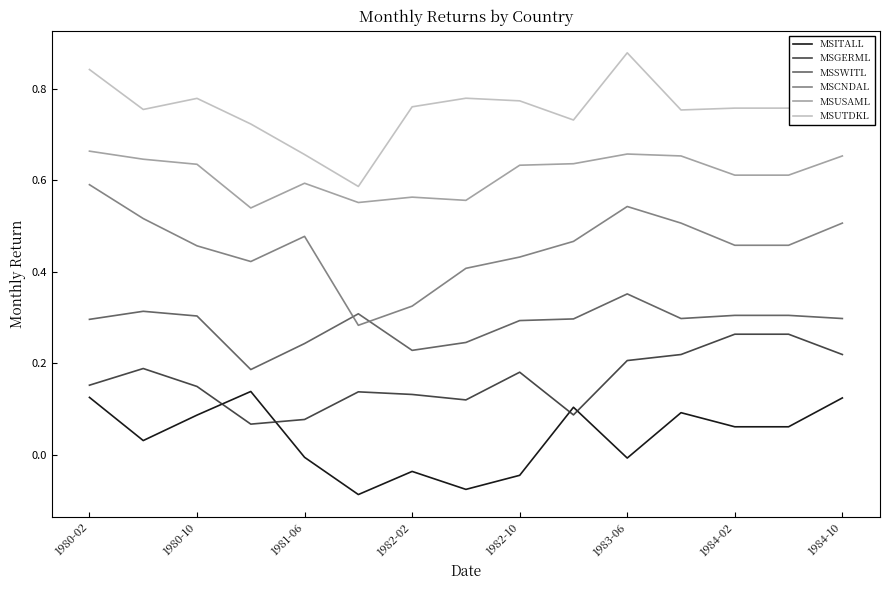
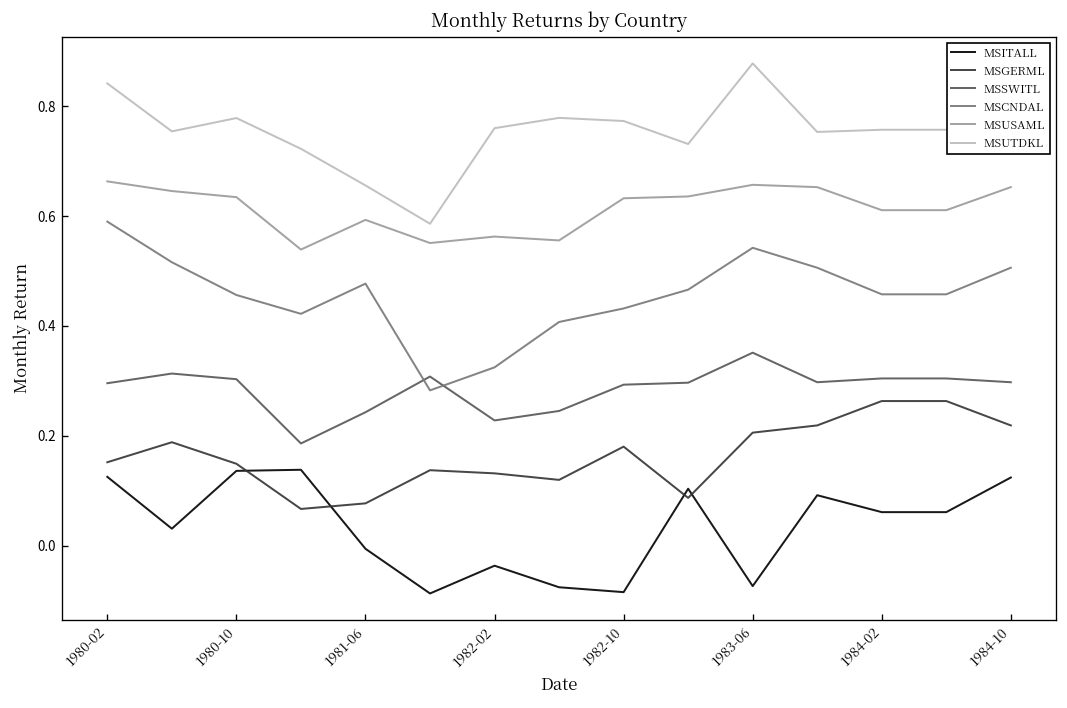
MSITALL, 1980-10: 0.09 -> 0.14
MSITALL, 1982-10: -0.05 -> -0.08
MSITALL, 1983-06: -0.01 -> -0.07
